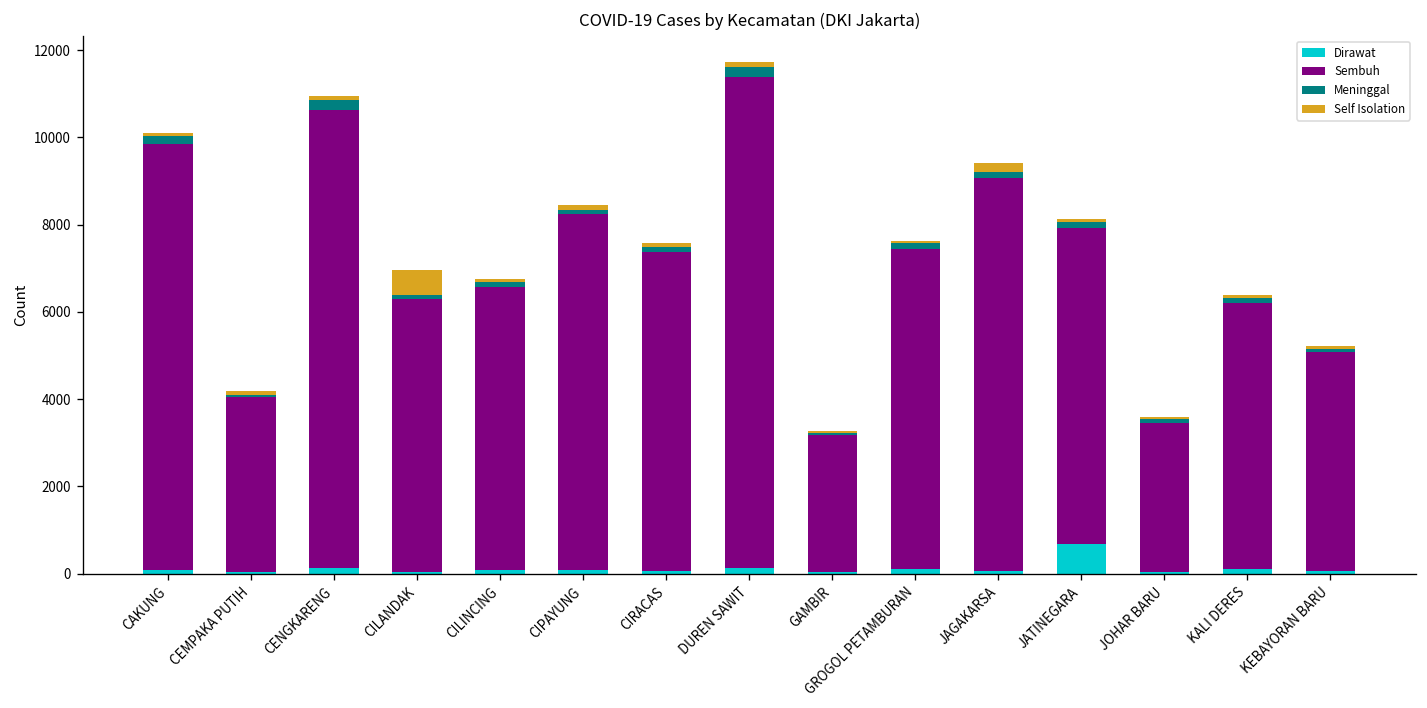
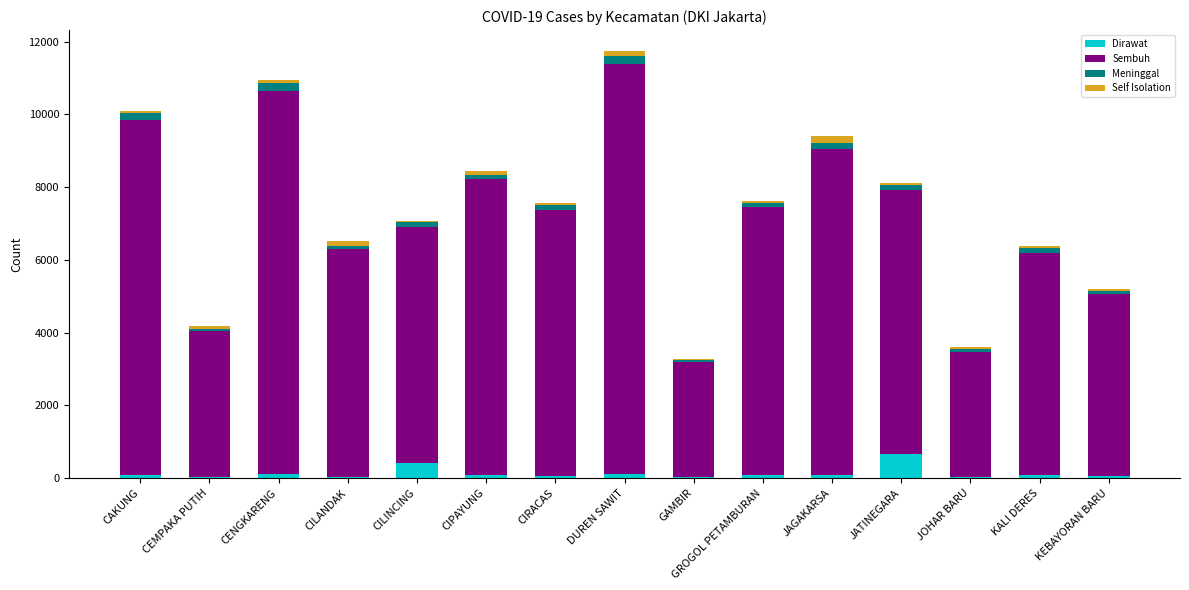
Self Isolation, CILANDAK: 600 -> 100
Dirawat, CILINCING: 100 -> 400
